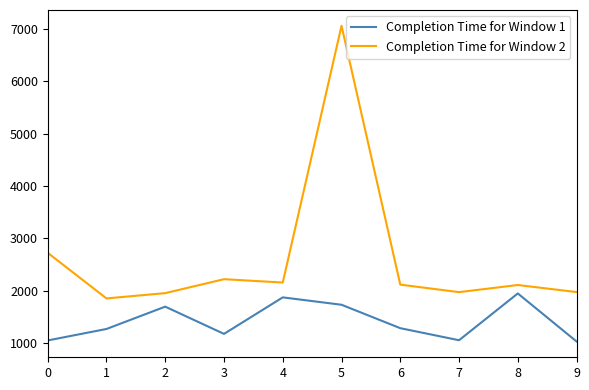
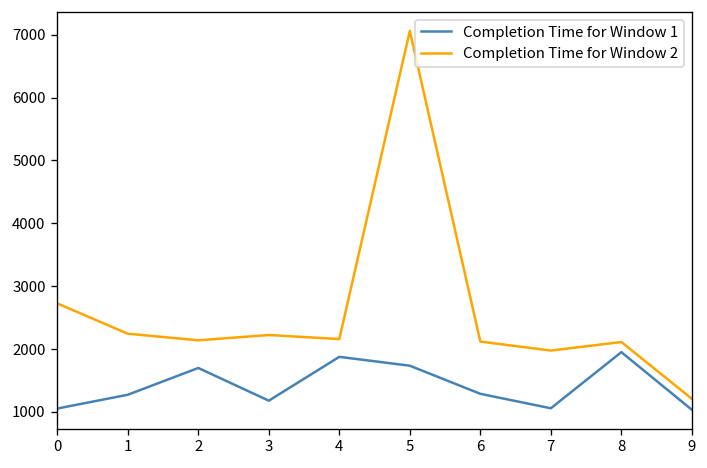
Completion Time for Window 2, 1: 1900 -> 2200
Completion Time for Window 2, 2: 2000 -> 2100
Completion Time for Window 2, 9: 2000 -> 1200
